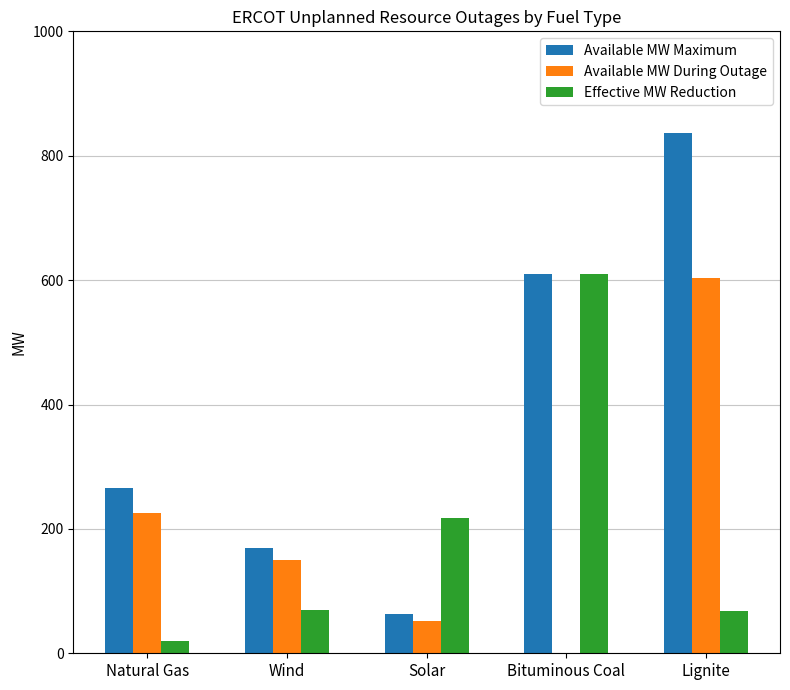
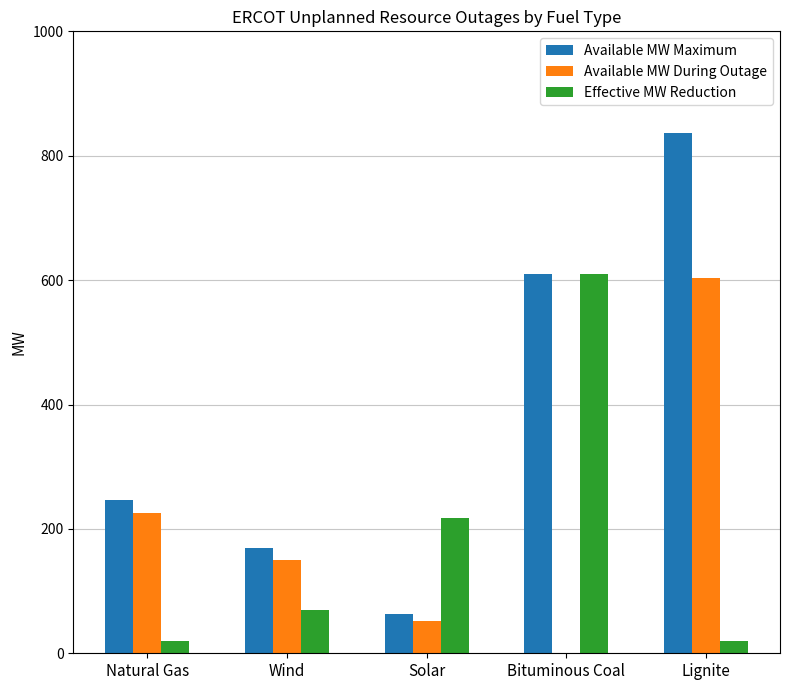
Available MW Maximum, Natural Gas: 270 -> 250
Effective MW Reduction, Lignite: 70 -> 20
